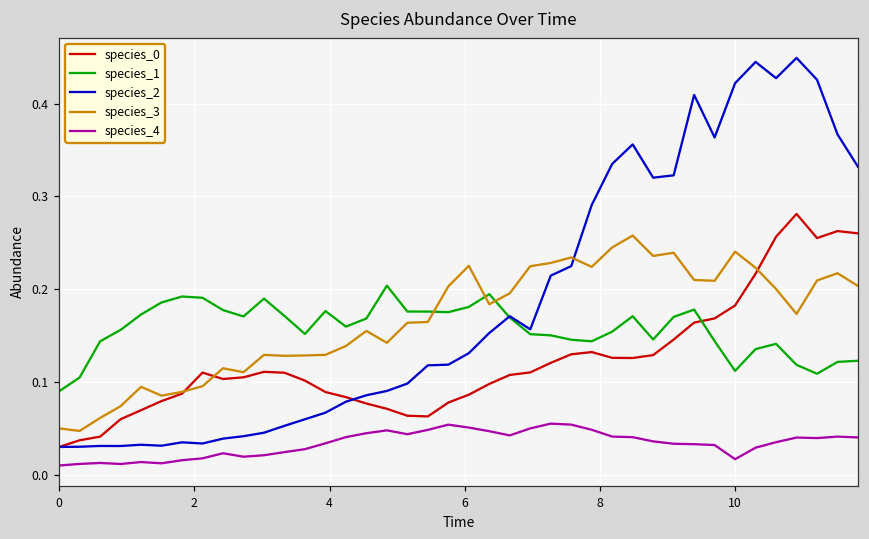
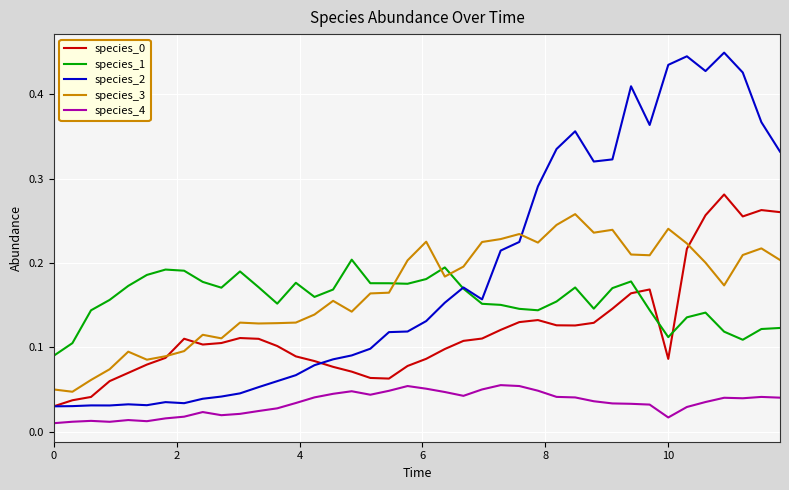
species_0, 10: 0.18 -> 0.09
species_2, 10: 0.42 -> 0.43
